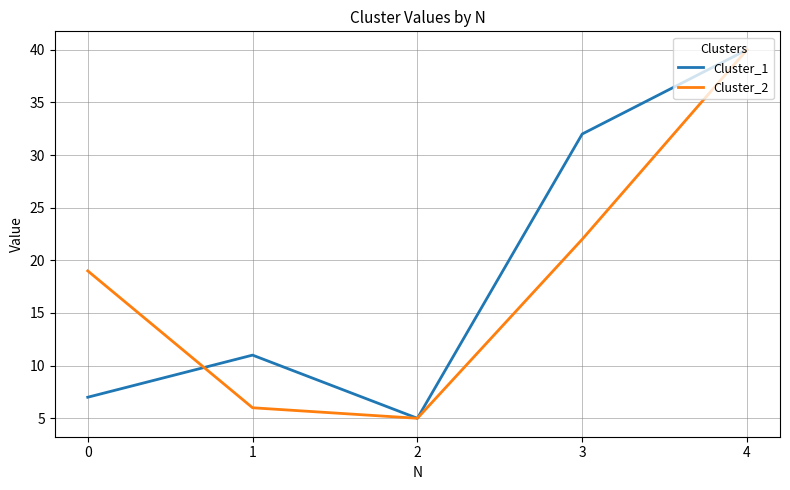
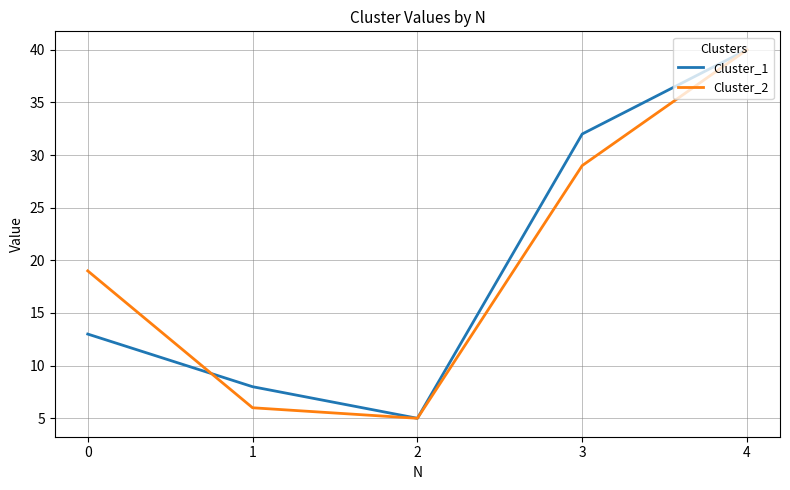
Cluster_1, 0: 7 -> 13
Cluster_1, 1: 11 -> 8
Cluster_2, 3: 22 -> 29
